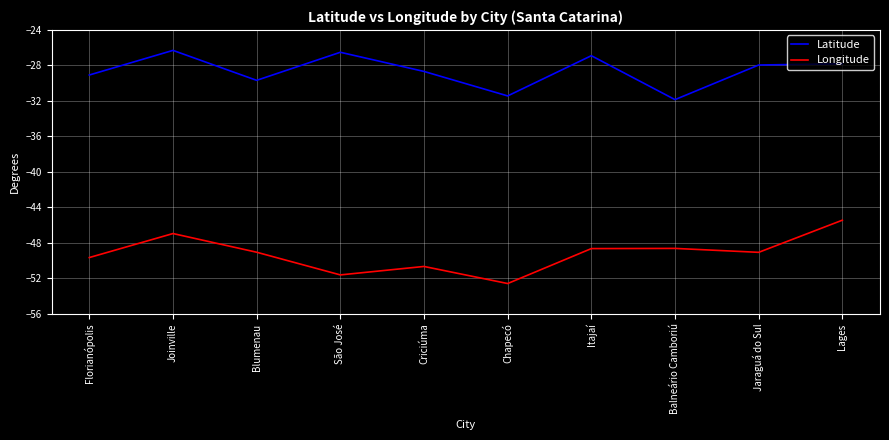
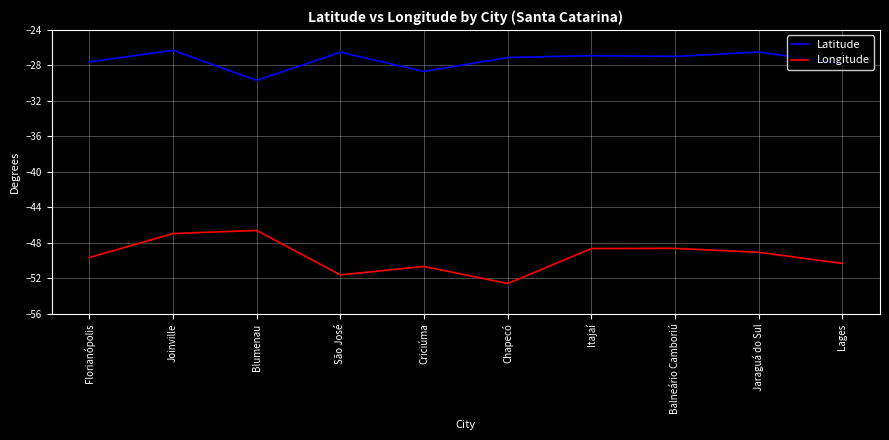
Latitude, Florianópolis: -29 -> -28
Longitude, Blumenau: -49 -> -47
Latitude, Chapecó: -31 -> -27
Latitude, Balneário Camboriú: -32 -> -27
Latitude, Jaraguá do Sul: -28 -> -26
Longitude, Lages: -45 -> -50
